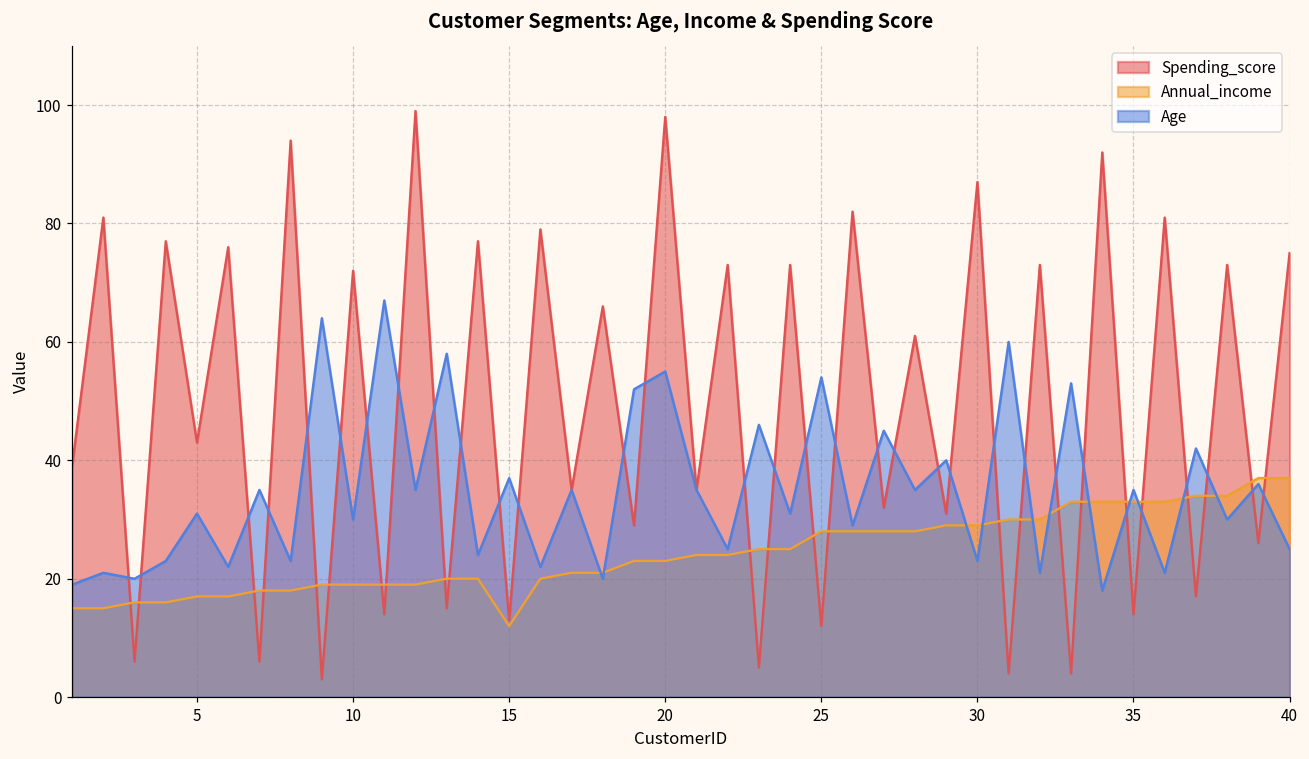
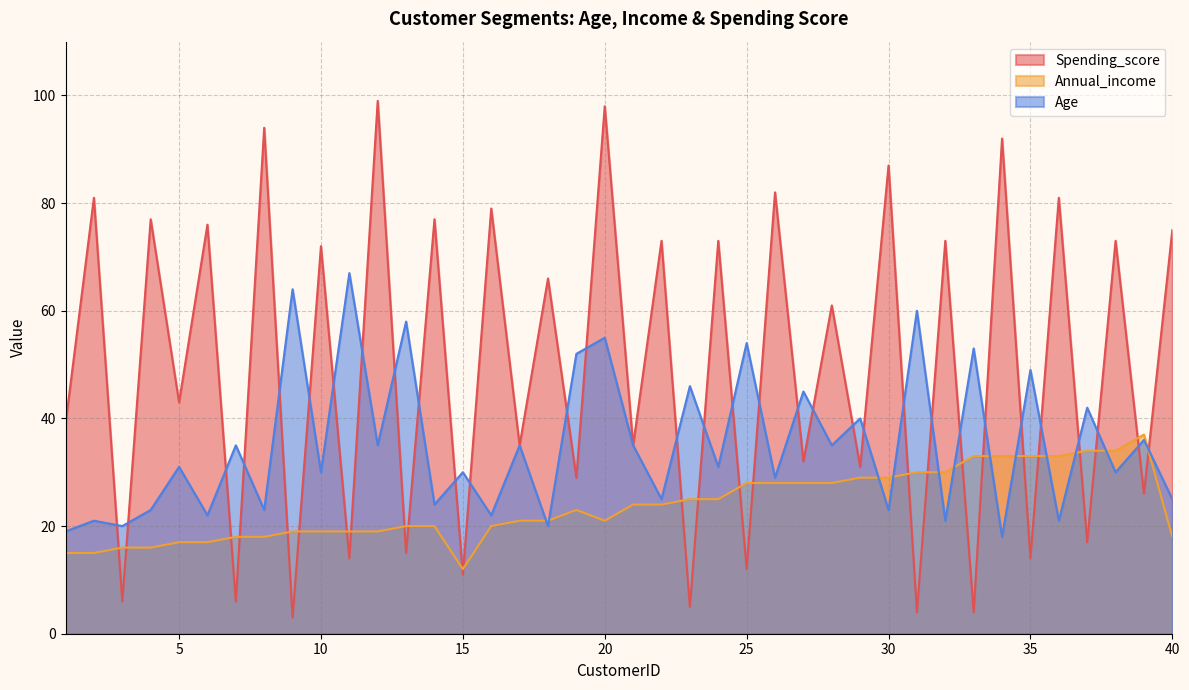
Spending_score, 15: 13 -> 11
Age, 15: 37 -> 30
Annual_income, 20: 23 -> 21
Age, 35: 35 -> 49
Annual_income, 40: 37 -> 18
